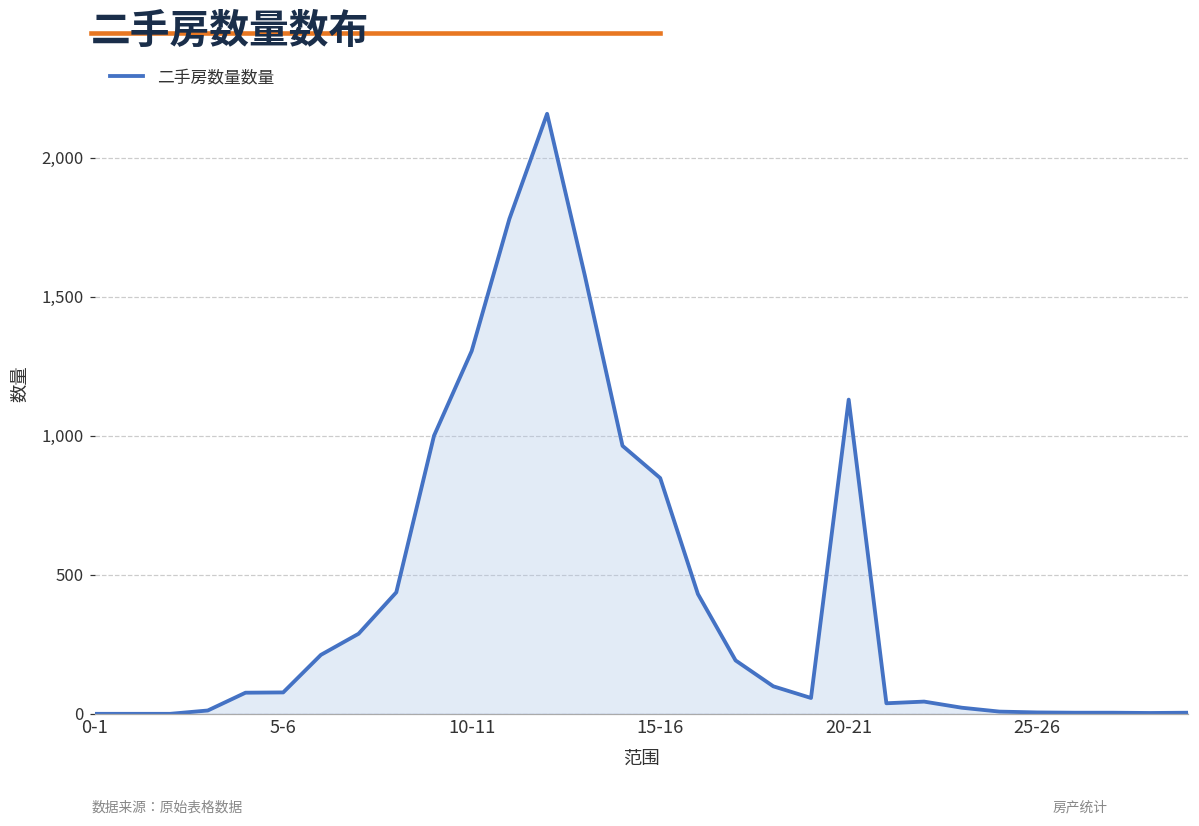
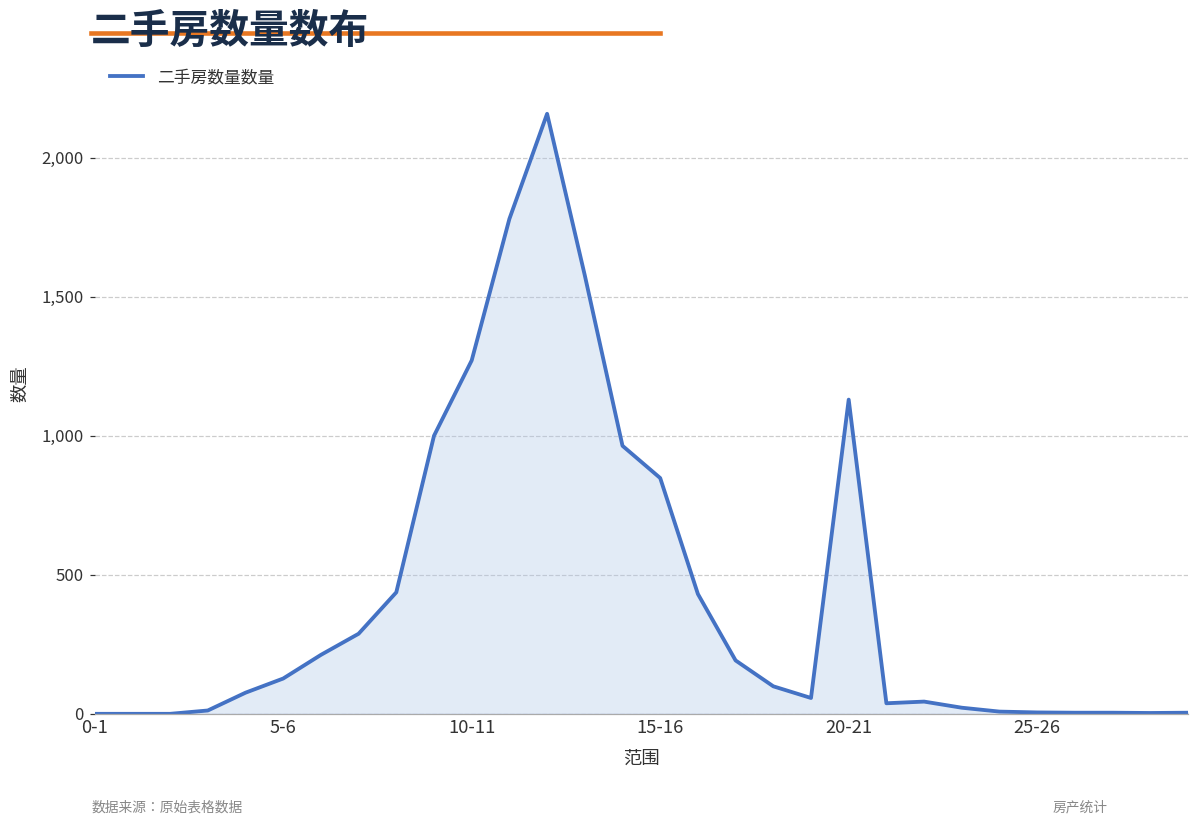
5-6: 80 -> 130
10-11: 1,310 -> 1,270
